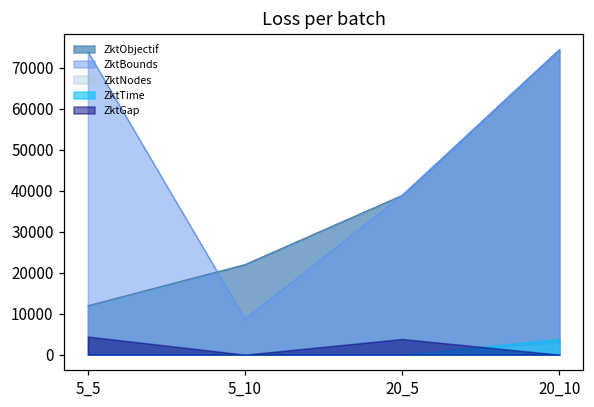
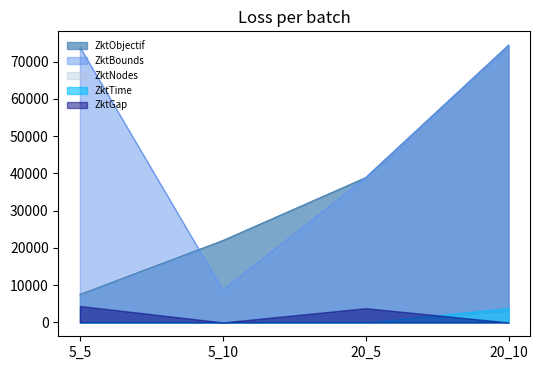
ZktObjectif, 5_5: 12000 -> 7000
